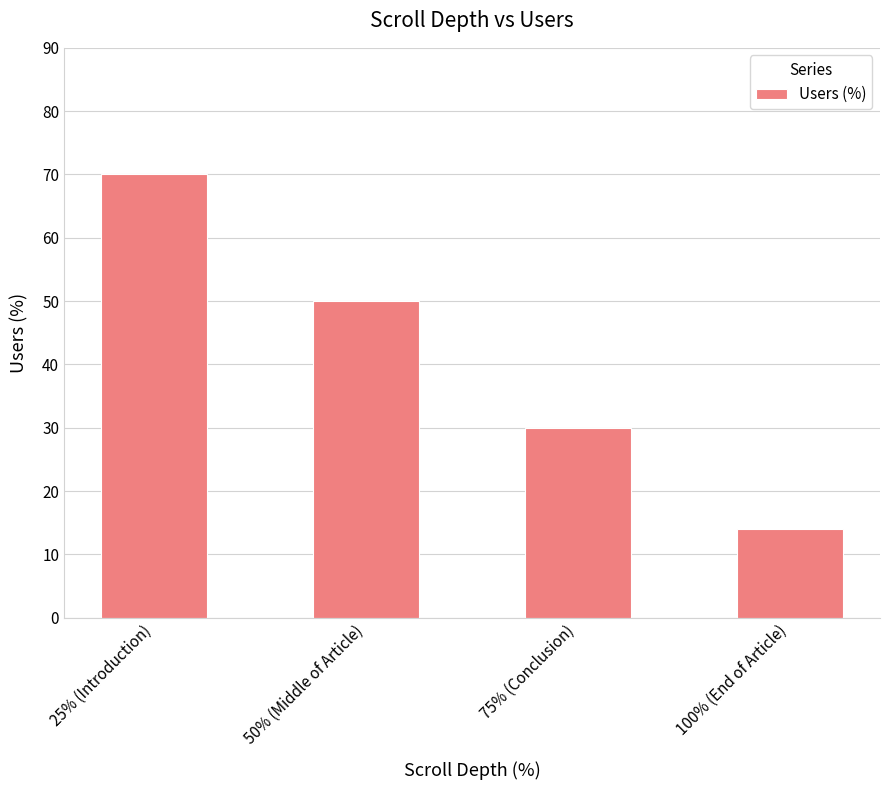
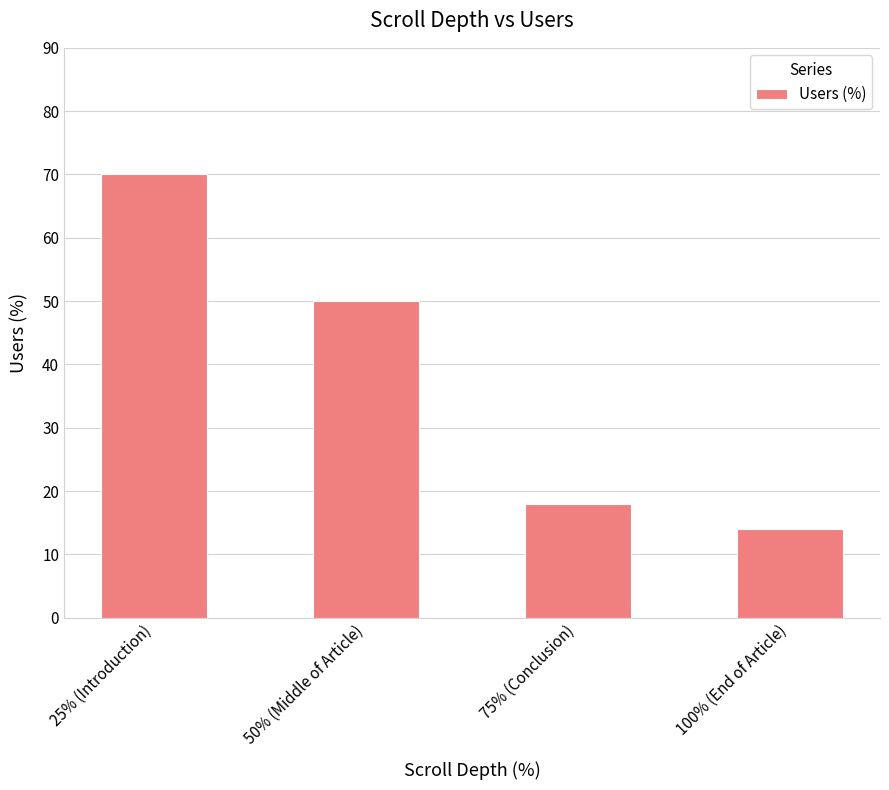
75% (Conclusion): 30 -> 18
